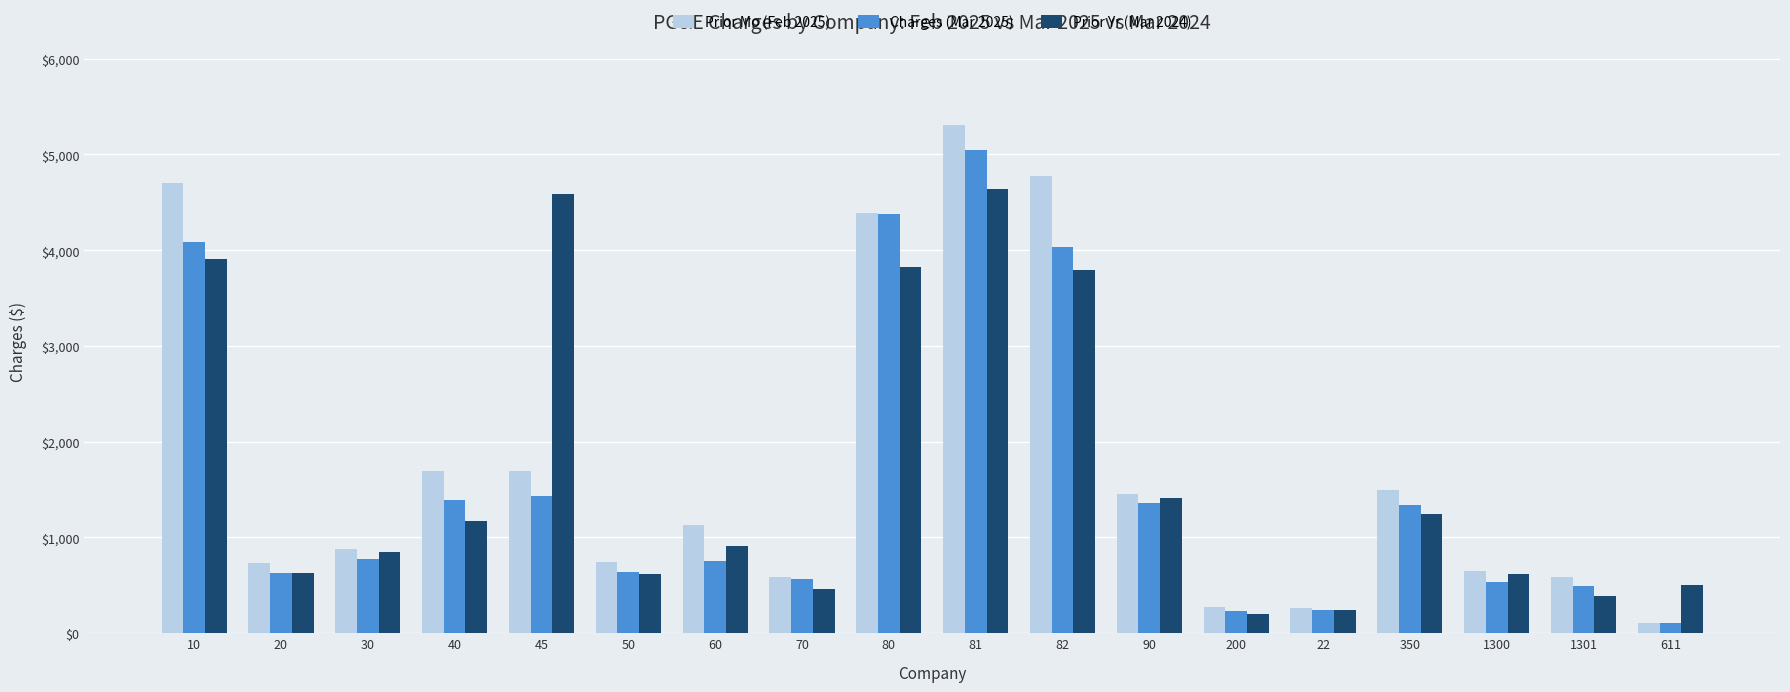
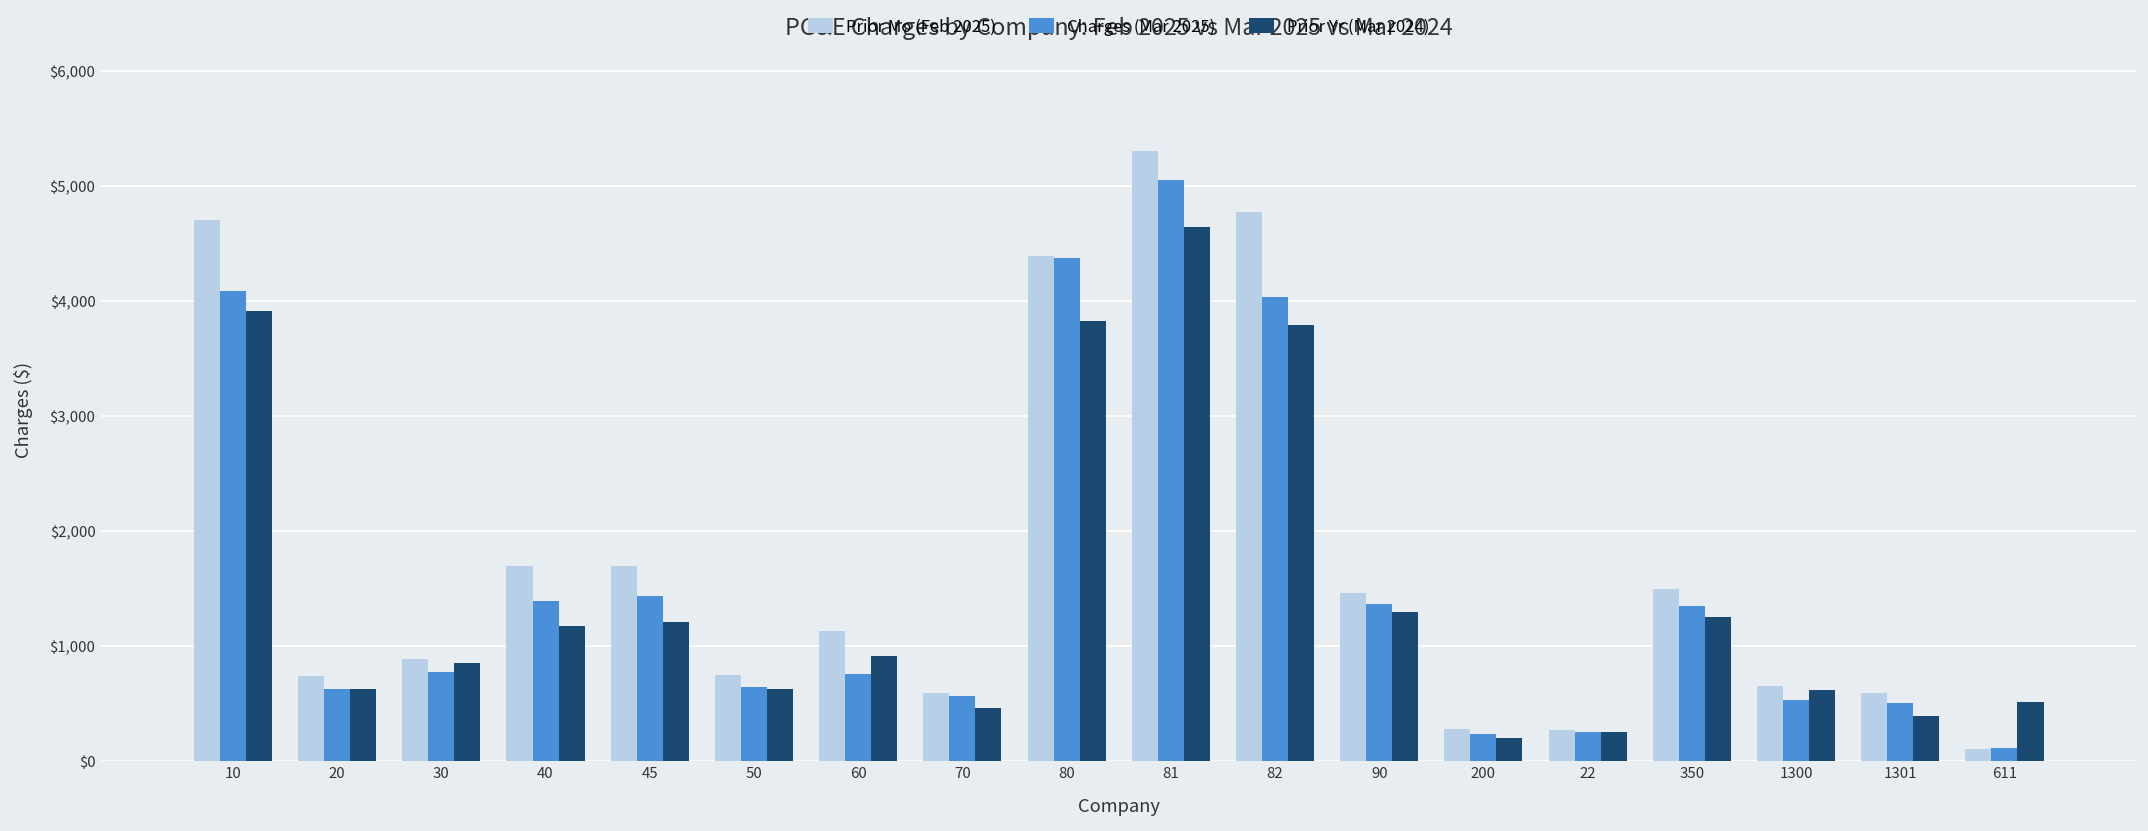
Prior Yr (Mar 2024), 45: $4,600 -> $1,200
Prior Yr (Mar 2024), 90: $1,400 -> $1,300
